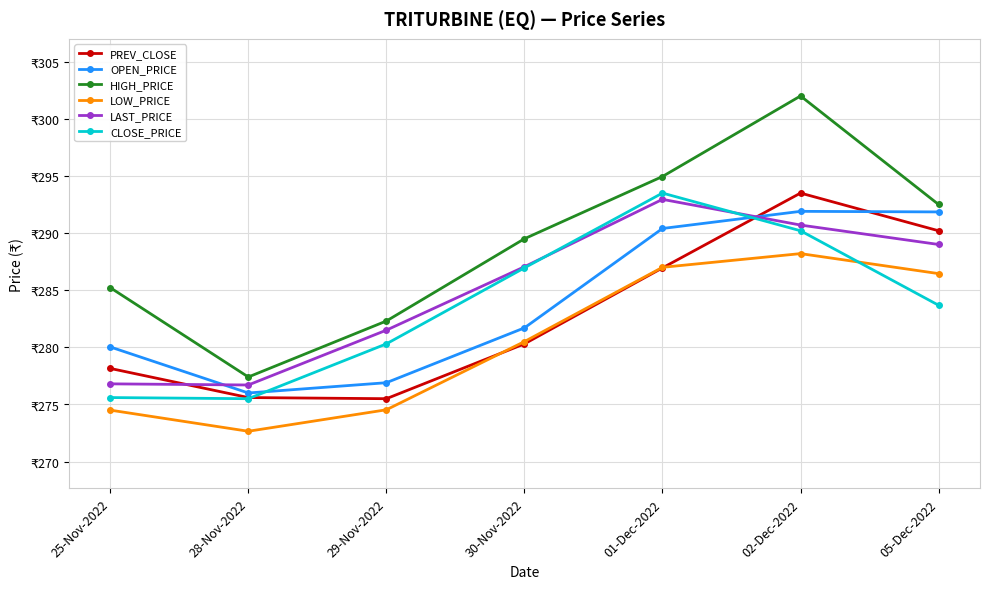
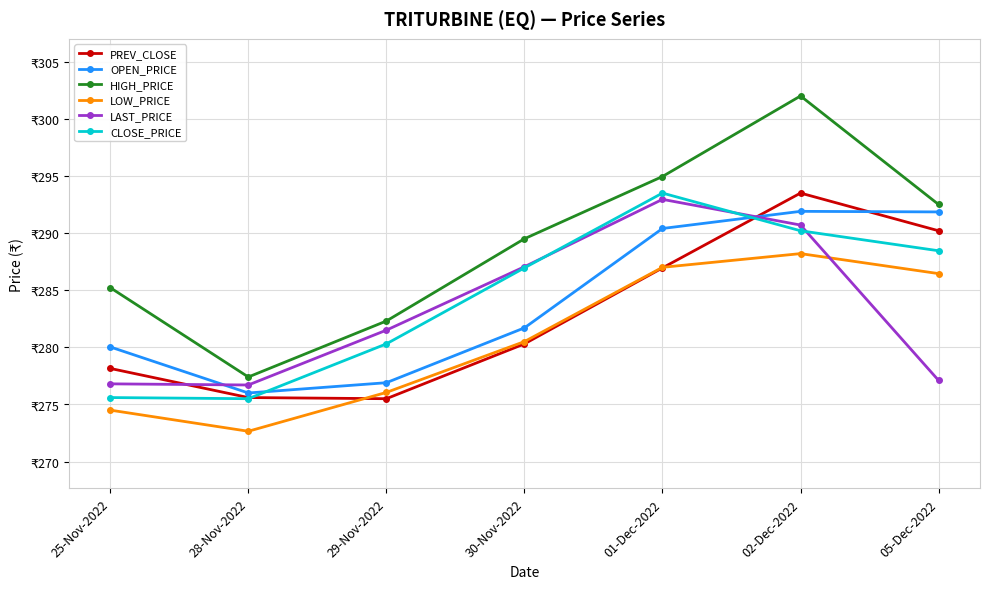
LOW_PRICE, 29-Nov-2022: ₹274.5 -> ₹276.1
LAST_PRICE, 05-Dec-2022: ₹289.0 -> ₹277.1
CLOSE_PRICE, 05-Dec-2022: ₹283.7 -> ₹288.5
